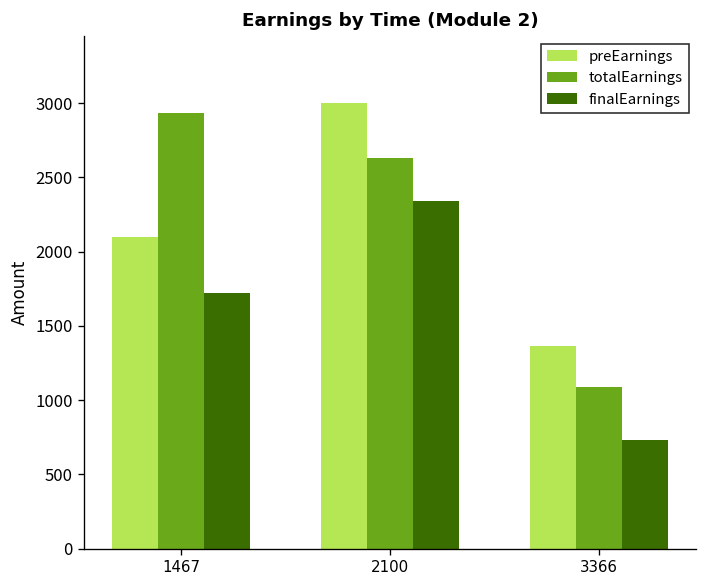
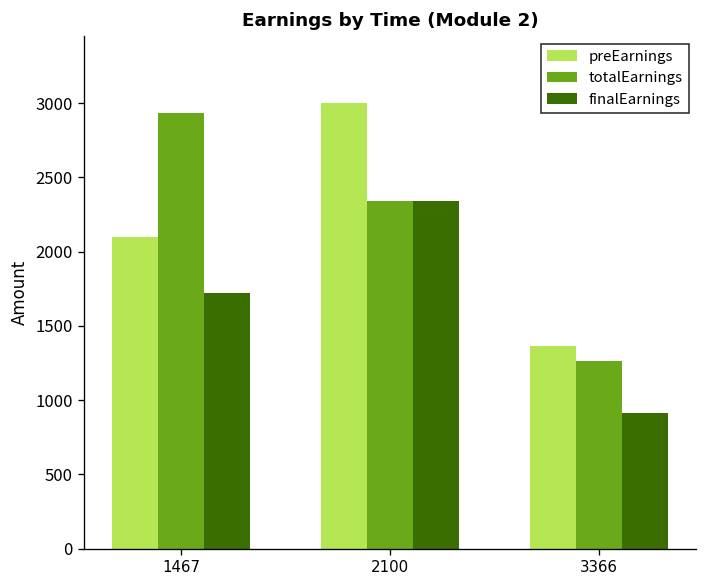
totalEarnings, 2100: 2630 -> 2340
totalEarnings, 3366: 1090 -> 1270
finalEarnings, 3366: 740 -> 920
